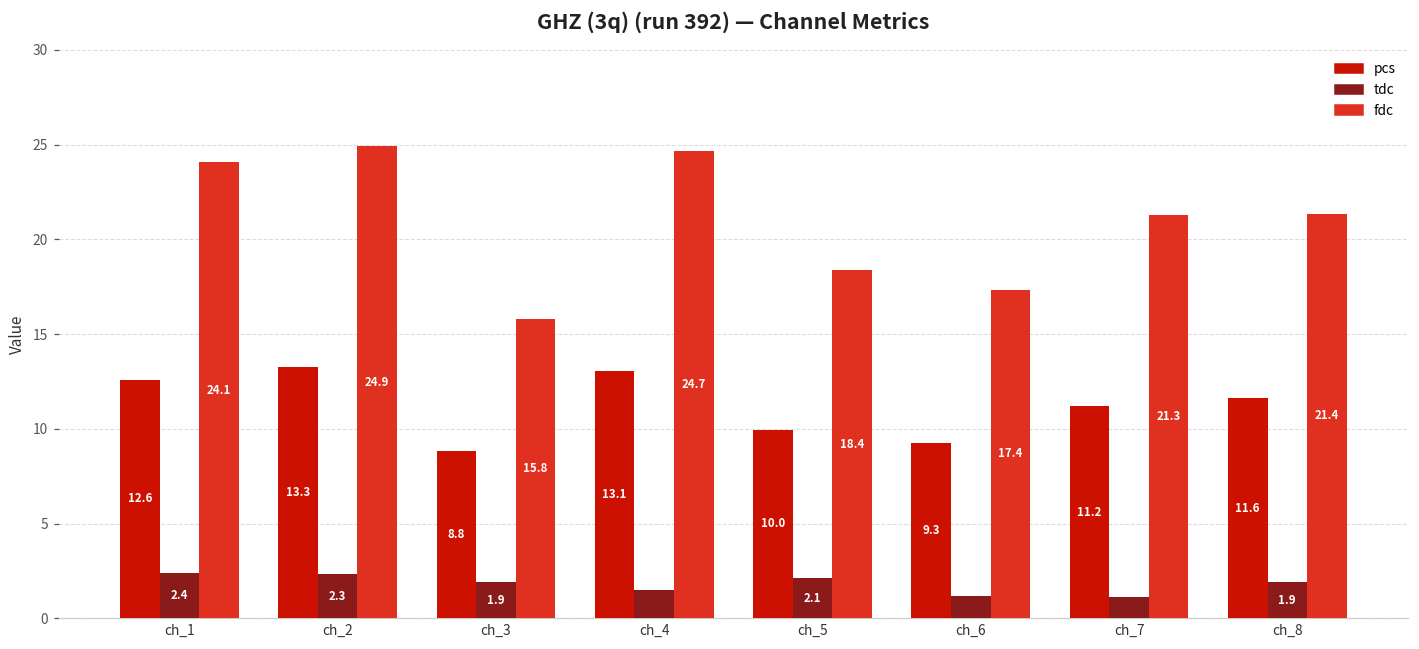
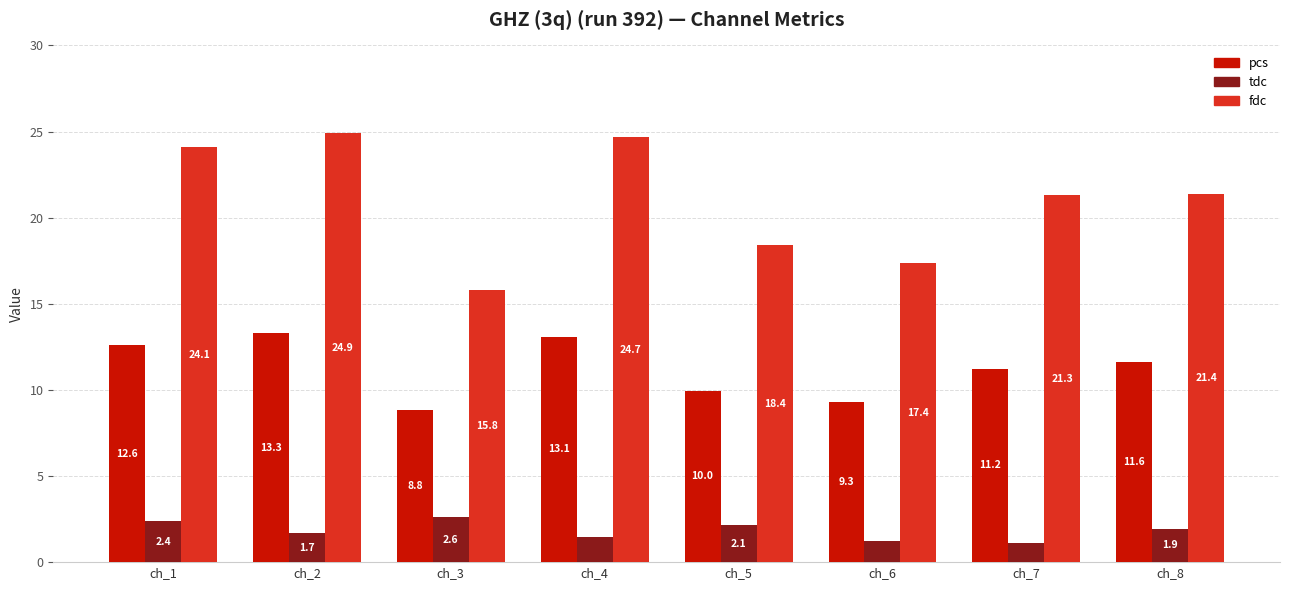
tdc, ch_2: 2.3 -> 1.7
tdc, ch_3: 1.9 -> 2.6
